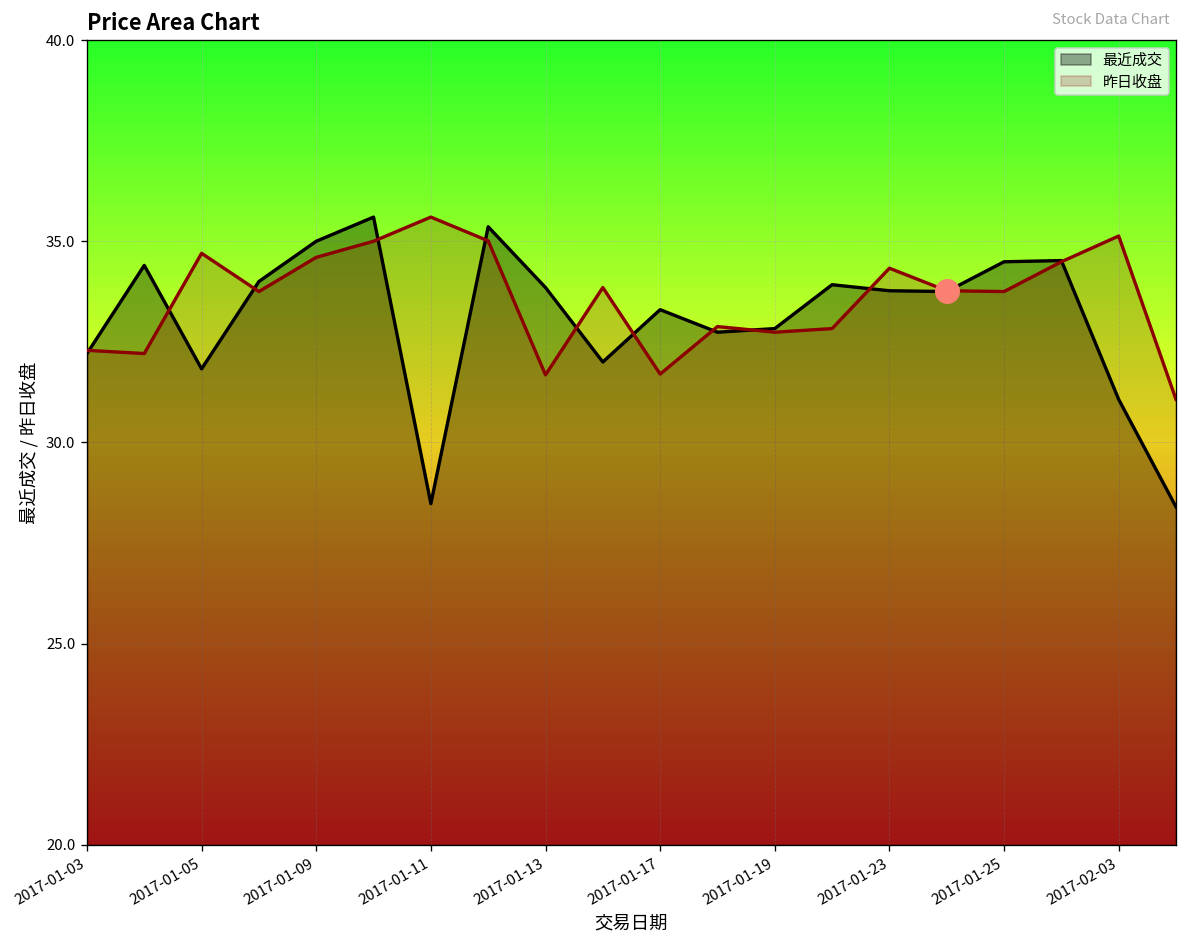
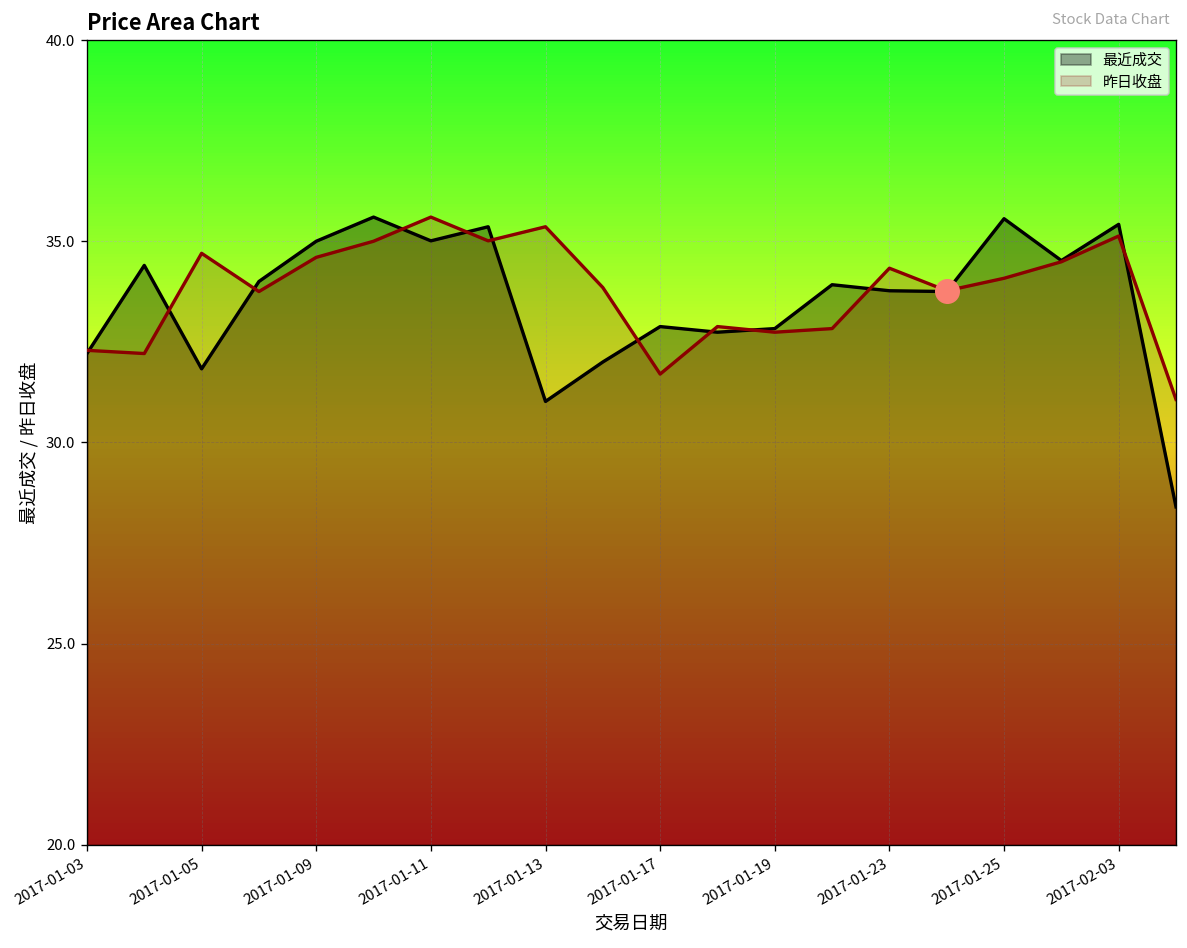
最近成交, 2017-01-11: 28.5 -> 35.0
最近成交, 2017-01-13: 33.9 -> 31.0
昨日收盘, 2017-01-13: 31.7 -> 35.4
最近成交, 2017-01-17: 33.3 -> 32.9
最近成交, 2017-01-25: 34.5 -> 35.6
昨日收盘, 2017-01-25: 33.8 -> 34.1
最近成交, 2017-02-03: 31.1 -> 35.4
